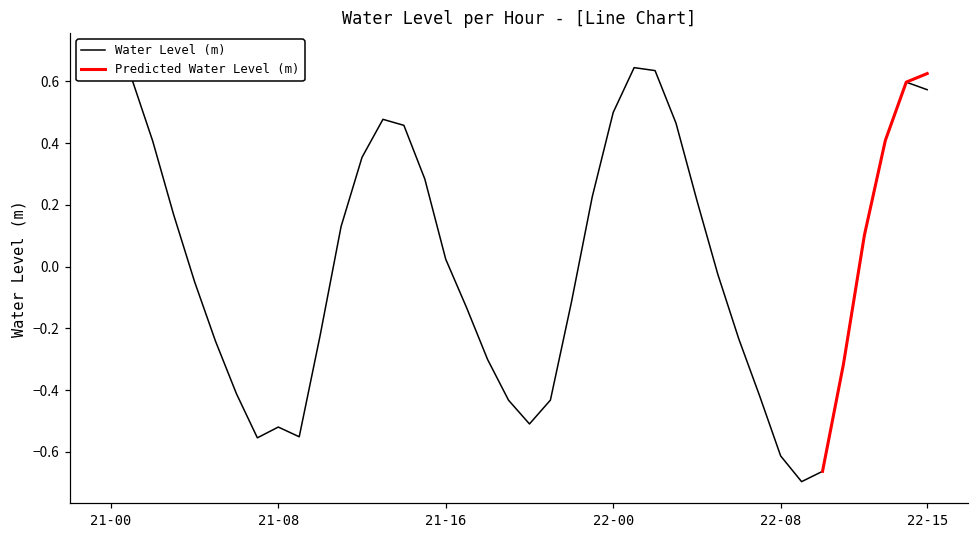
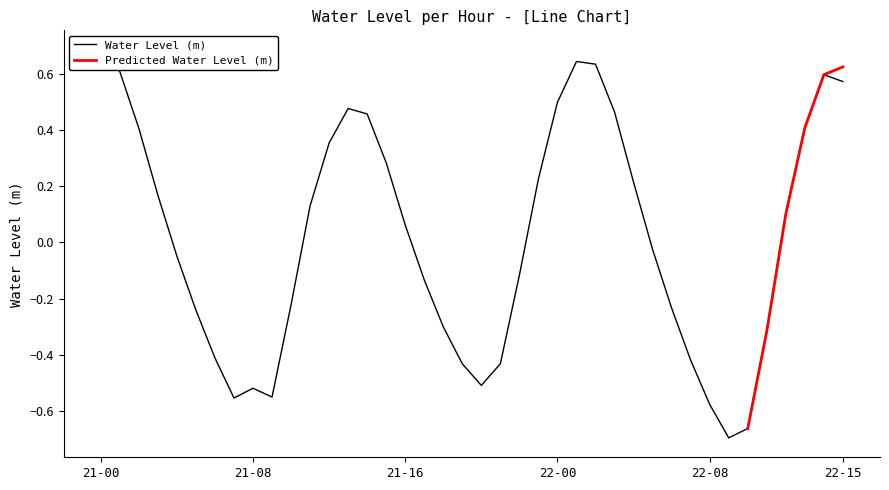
Water Level (m), 21-16: 0.02 -> 0.06
Water Level (m), 22-08: -0.61 -> -0.58
